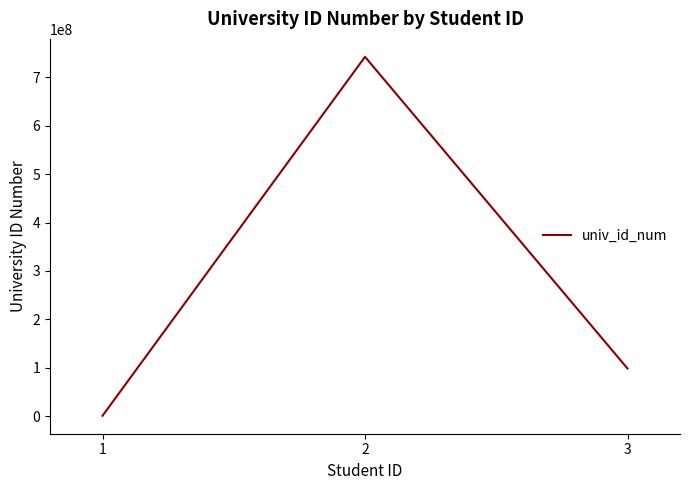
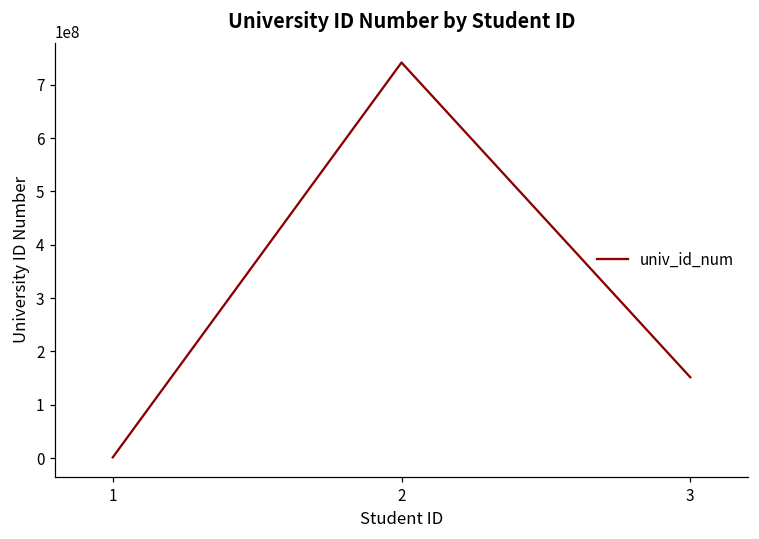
3: 100000000 -> 150000000
